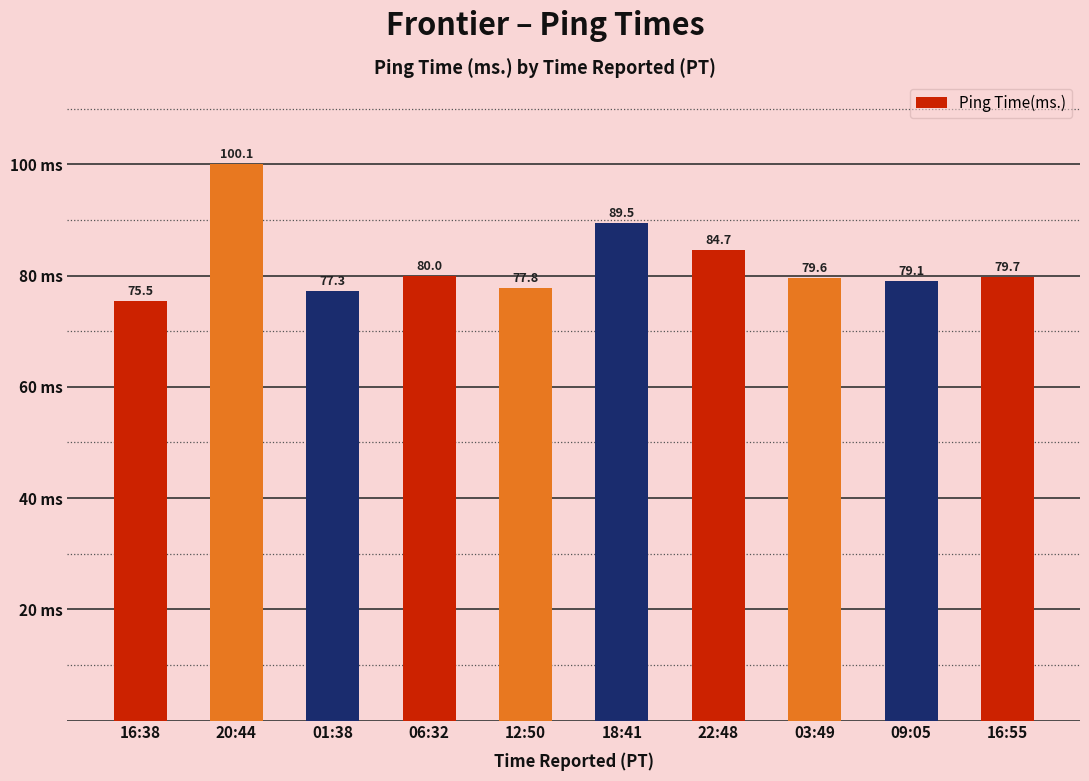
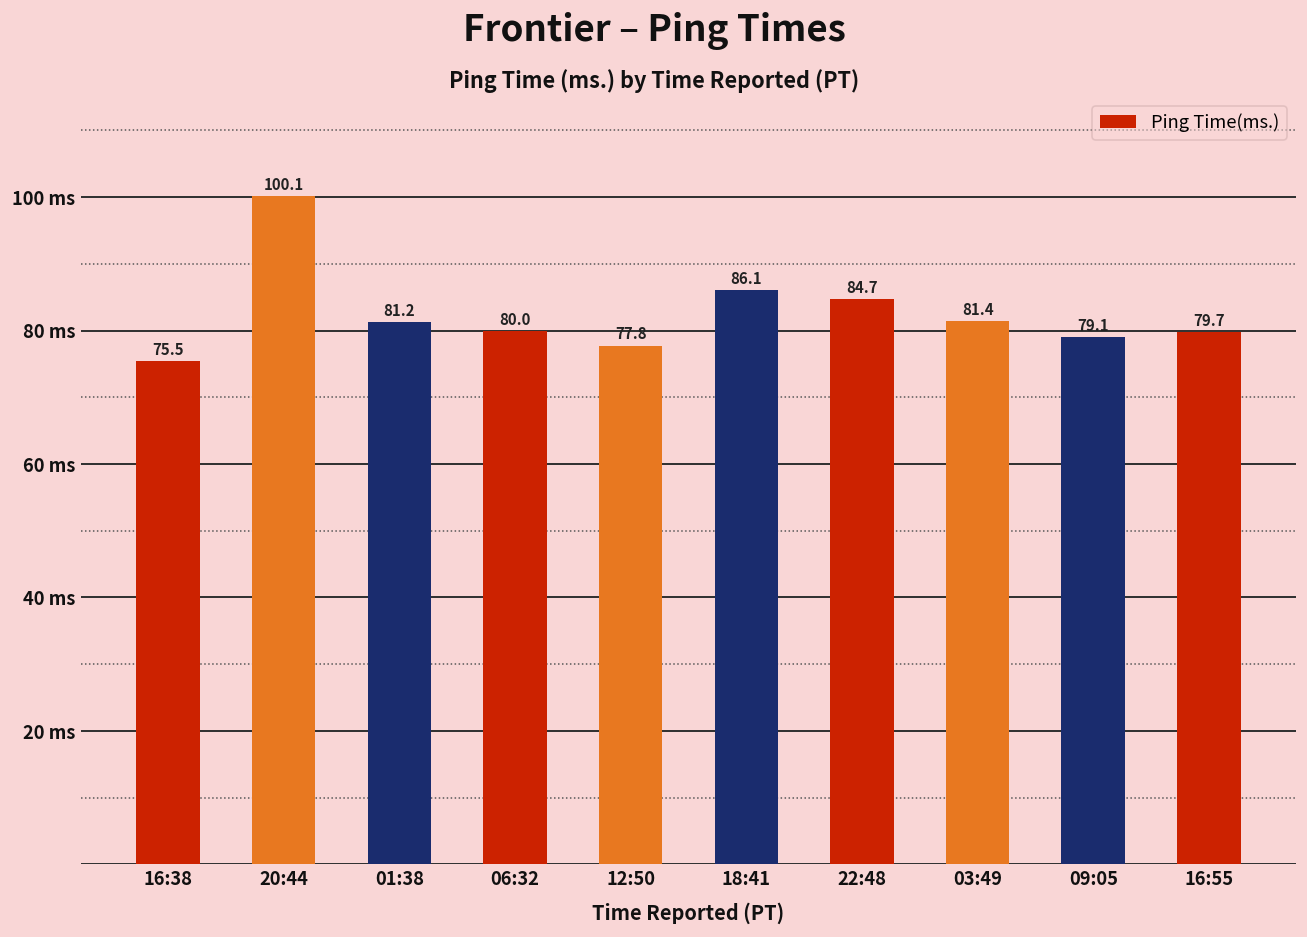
01:38: 77.3 -> 81.2
18:41: 89.5 -> 86.1
03:49: 79.6 -> 81.4
